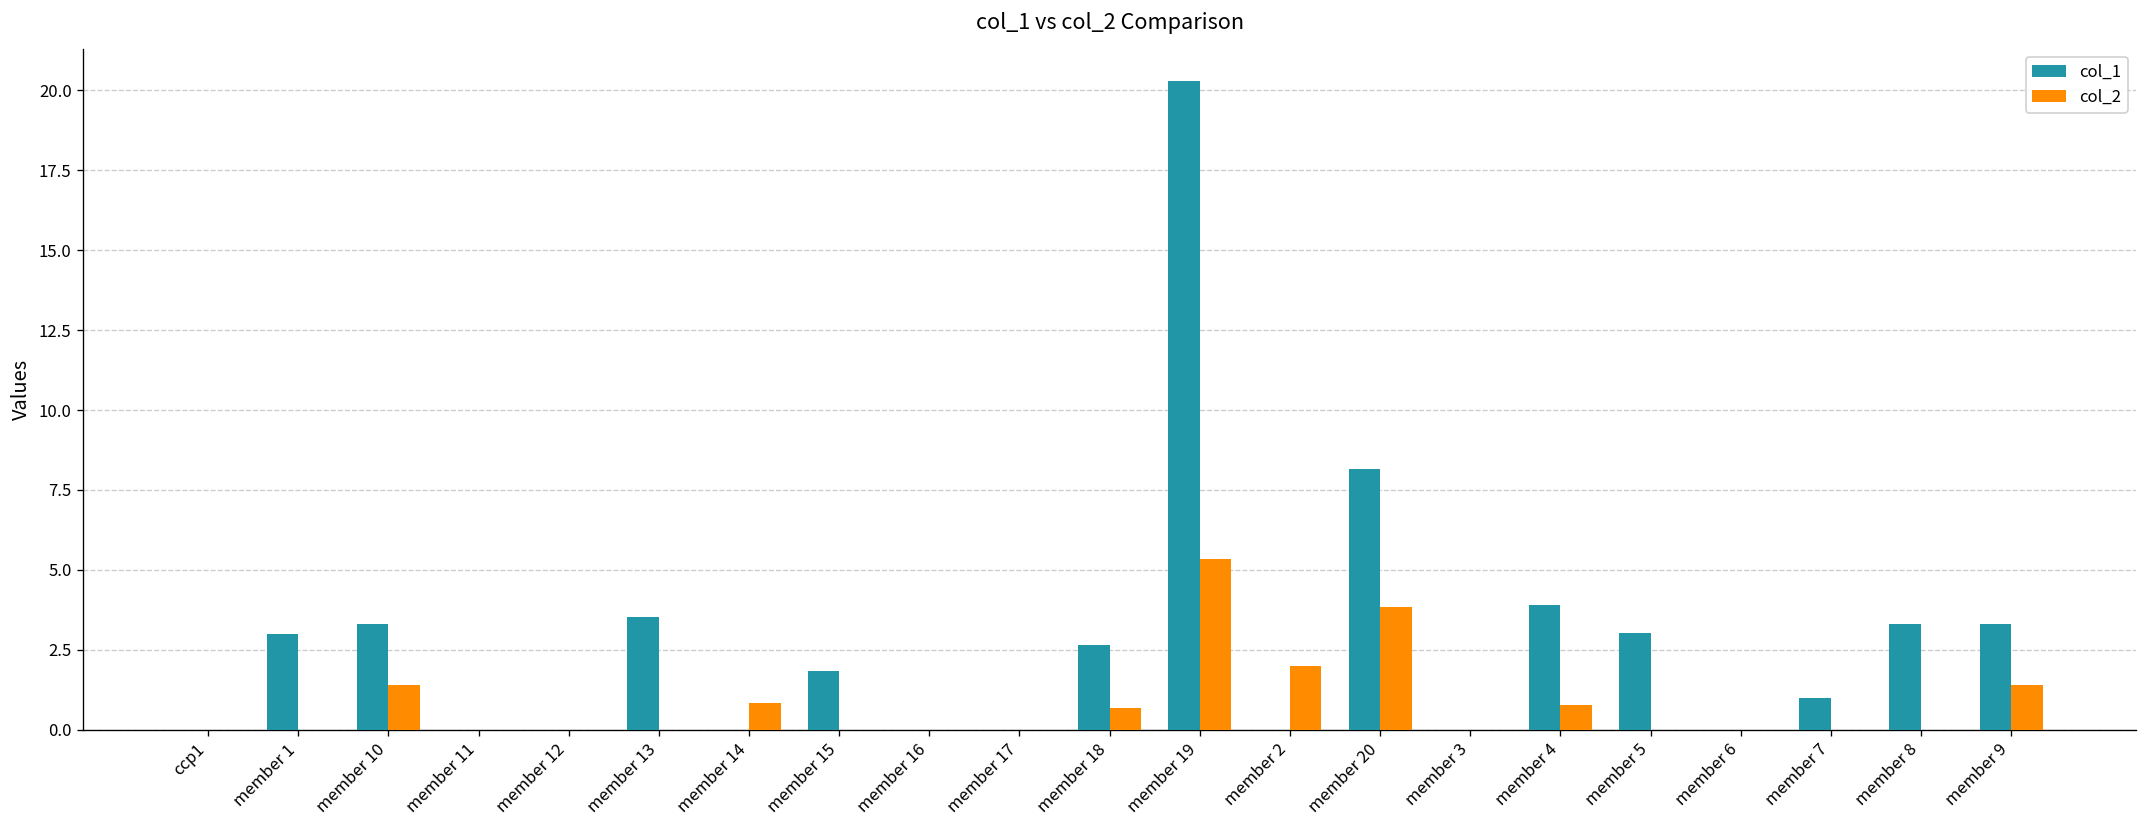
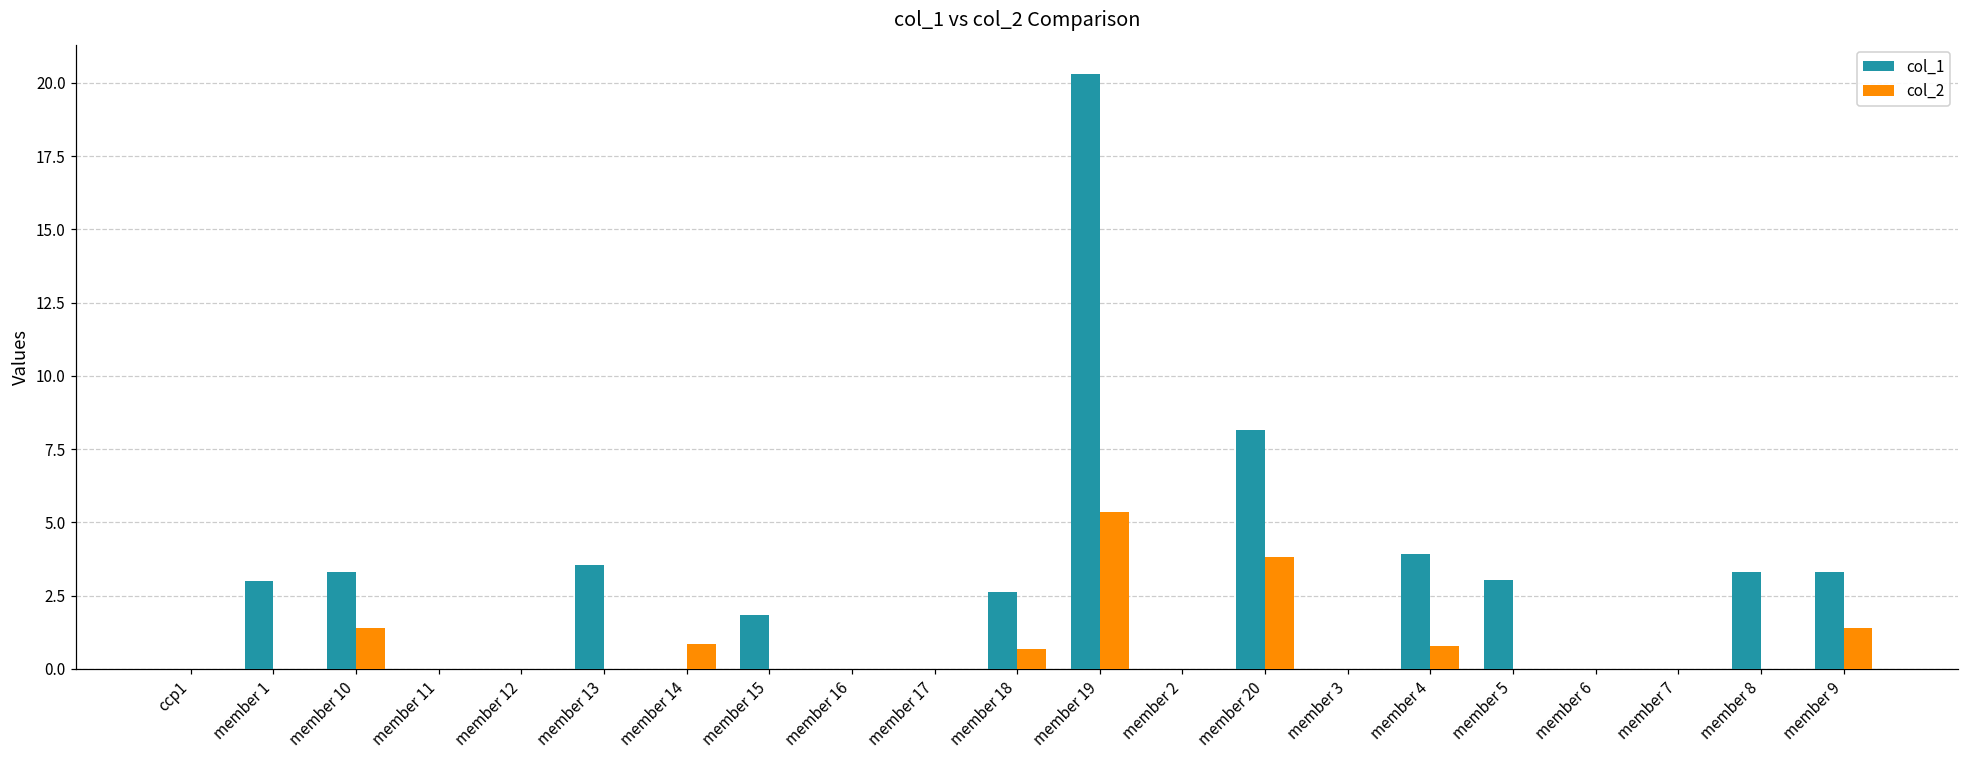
col_2, member 2: 2 -> 0
col_1, member 7: 1 -> 0
